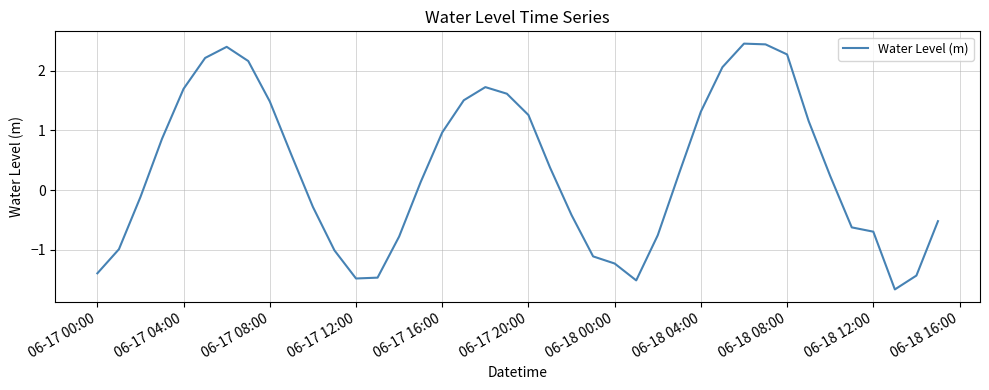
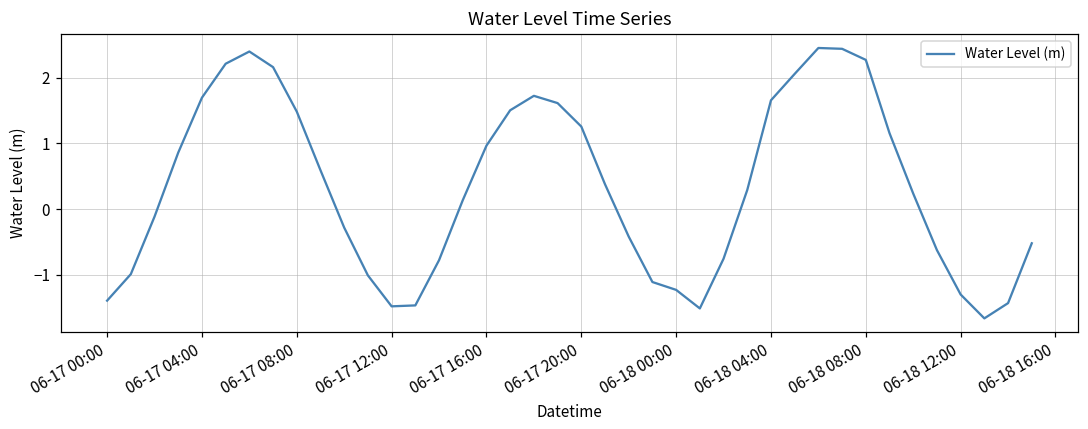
06-18 04:00: 1.3 -> 1.7
06-18 12:00: -0.7 -> -1.3
